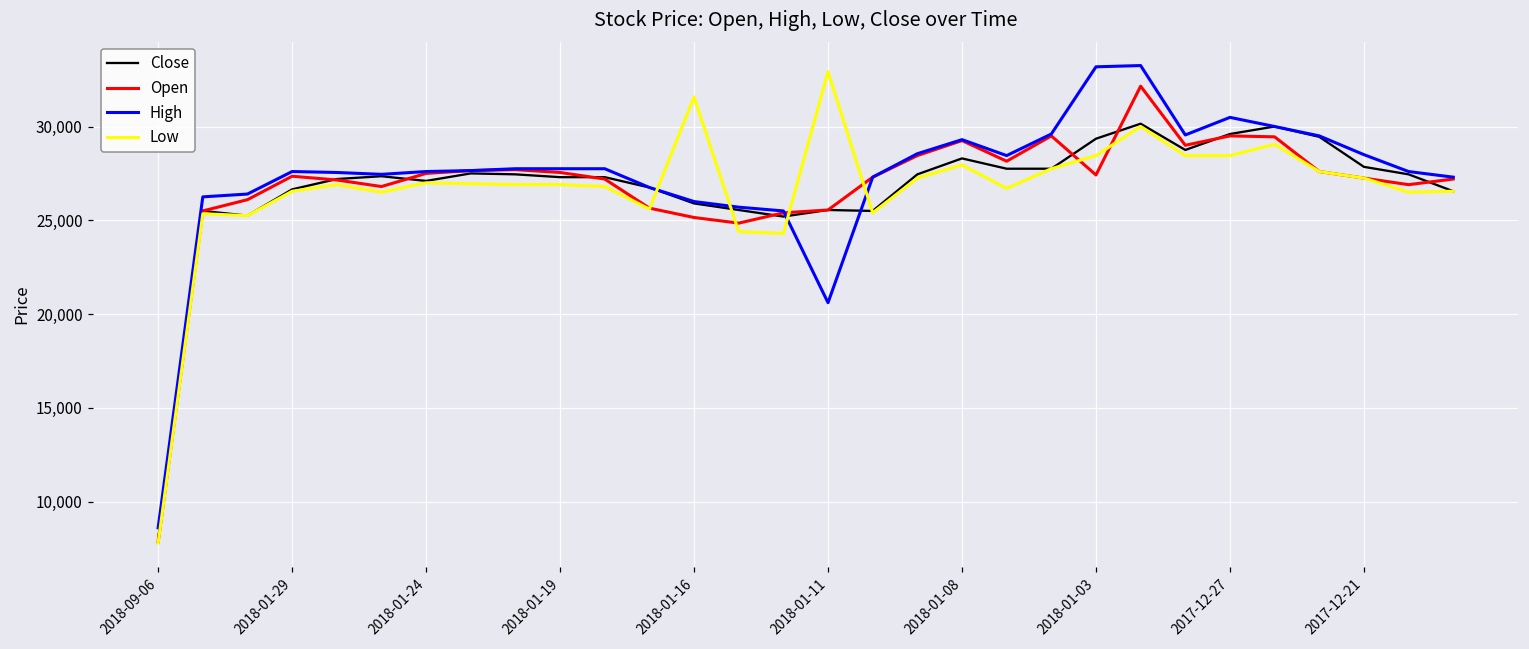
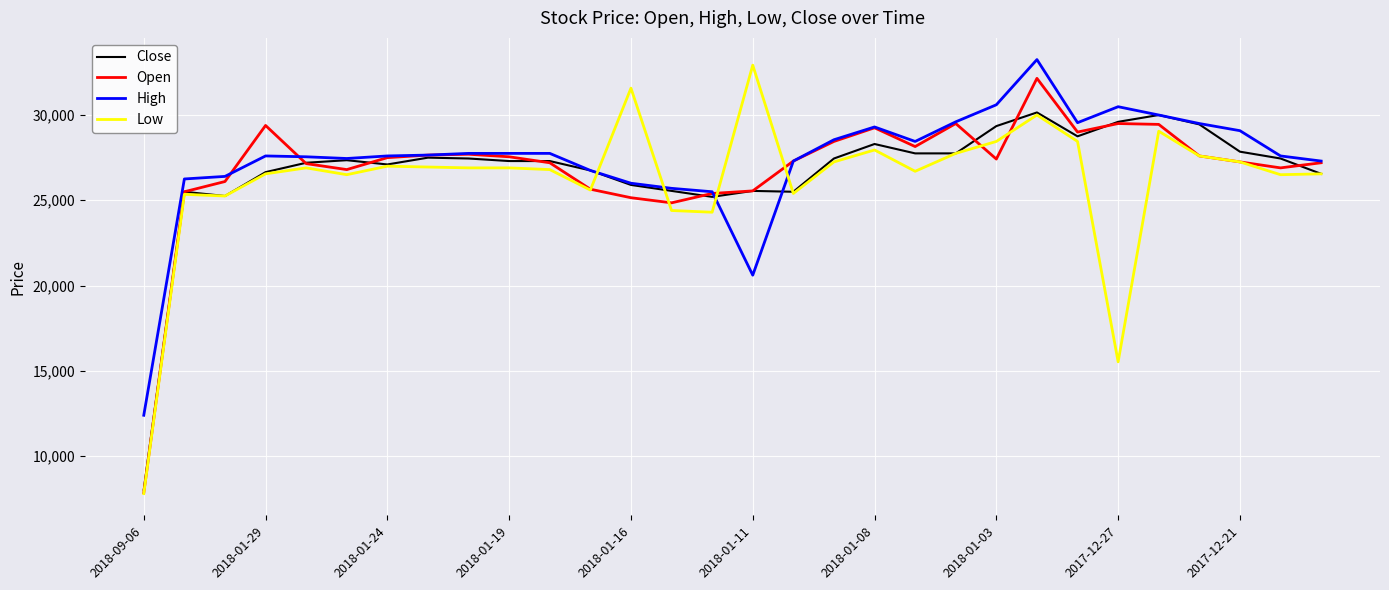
High, 2018-09-06: 8,600 -> 12,400
Open, 2018-01-29: 27,400 -> 29,400
High, 2018-01-03: 33,200 -> 30,600
Low, 2017-12-27: 28,500 -> 15,500
High, 2017-12-21: 28,500 -> 29,100
